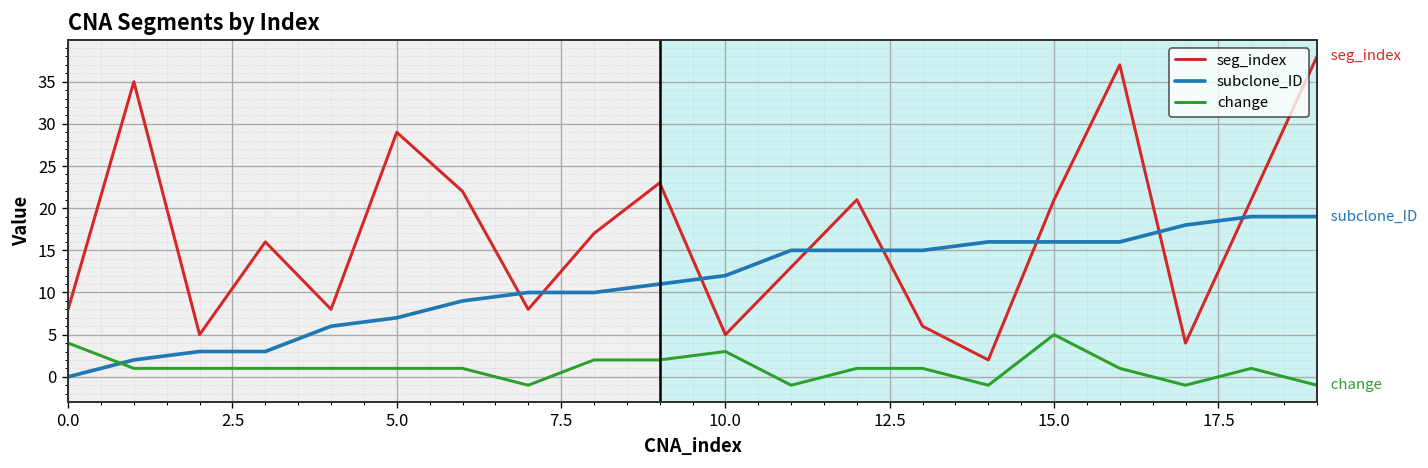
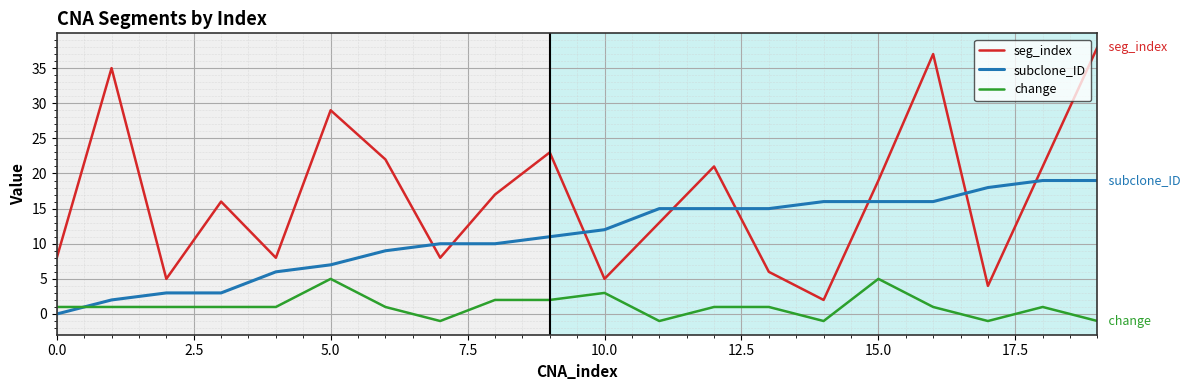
change, 0.0: 4 -> 1
change, 5.0: 1 -> 5
seg_index, 15.0: 21 -> 19
